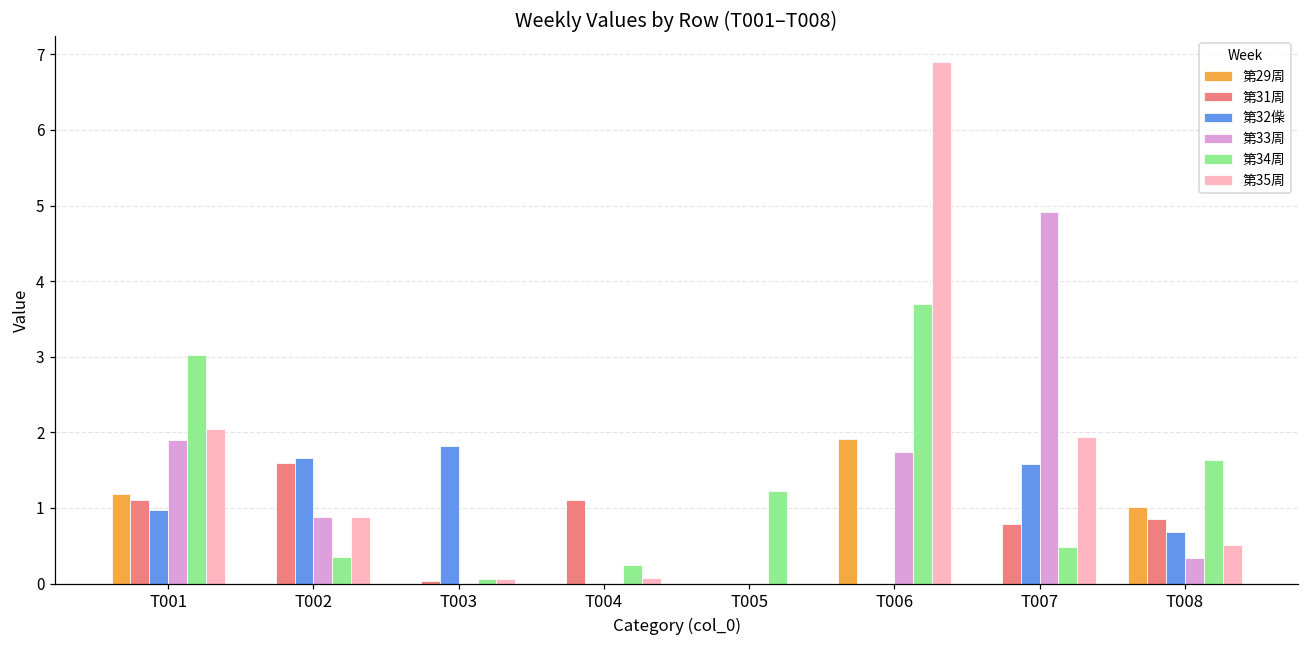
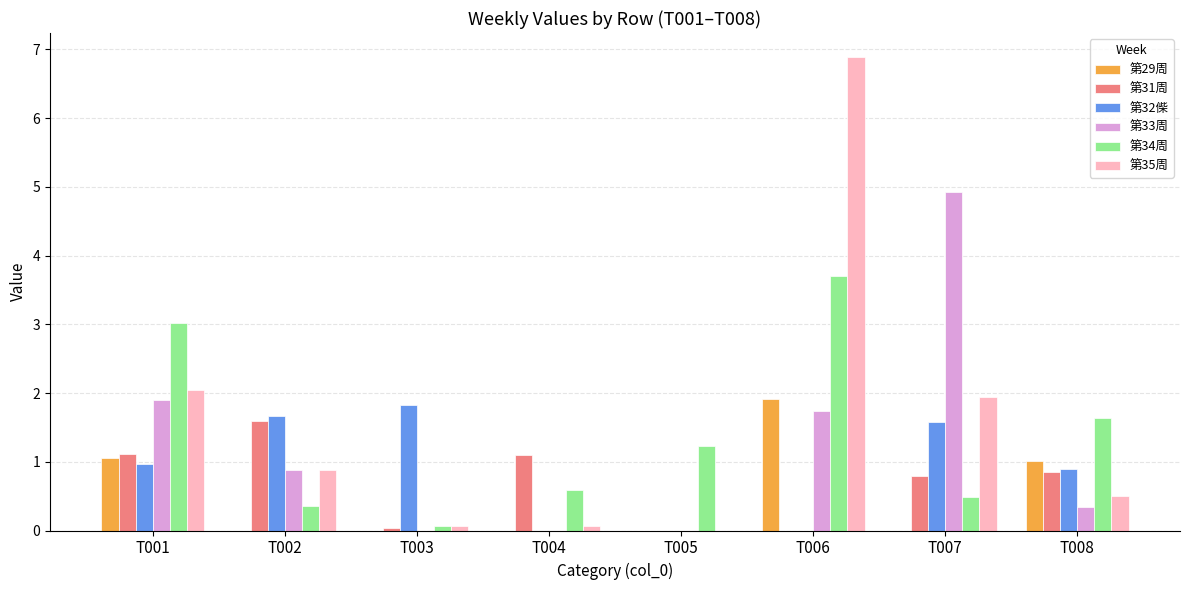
第29周, T001: 1.2 -> 1.1
第34周, T004: 0.2 -> 0.6
第32偨, T008: 0.7 -> 0.9
